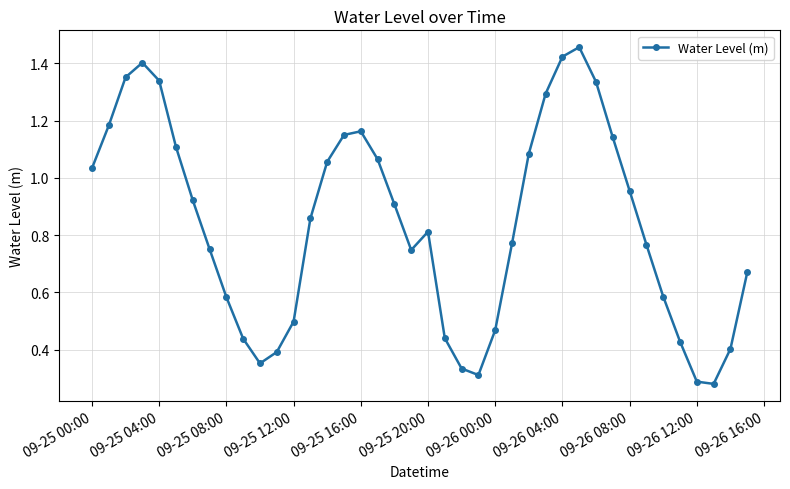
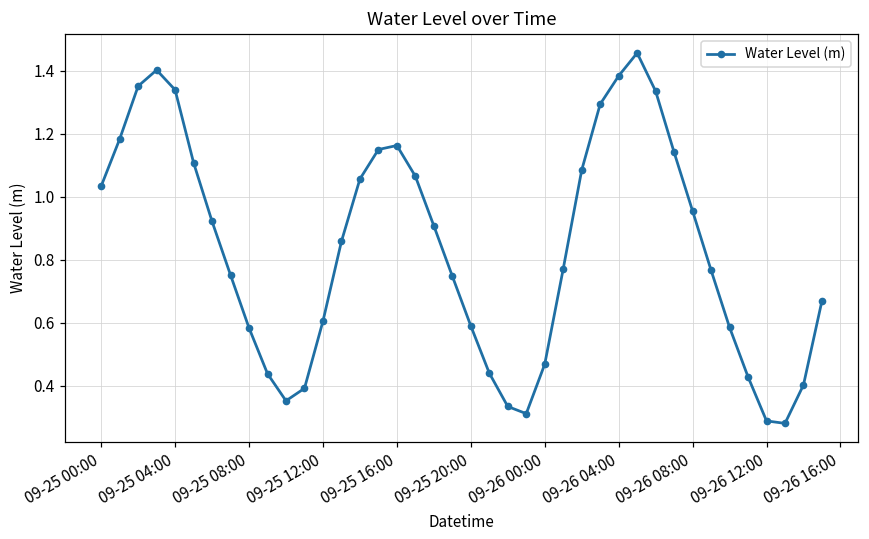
09-25 12:00: 0.50 -> 0.60
09-25 20:00: 0.81 -> 0.59
09-26 04:00: 1.42 -> 1.38
